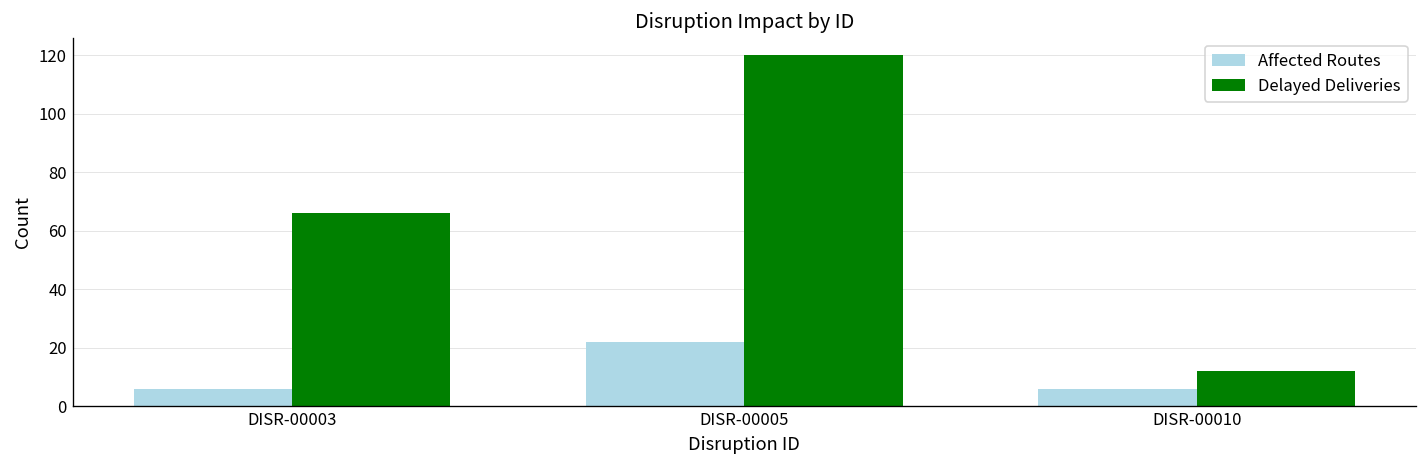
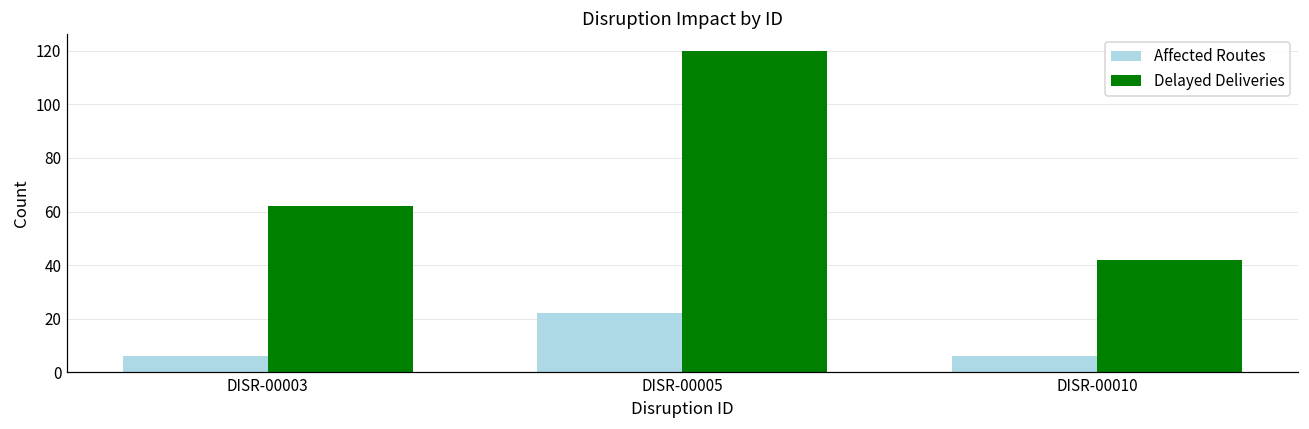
Delayed Deliveries, DISR-00003: 66 -> 62
Delayed Deliveries, DISR-00010: 12 -> 42
